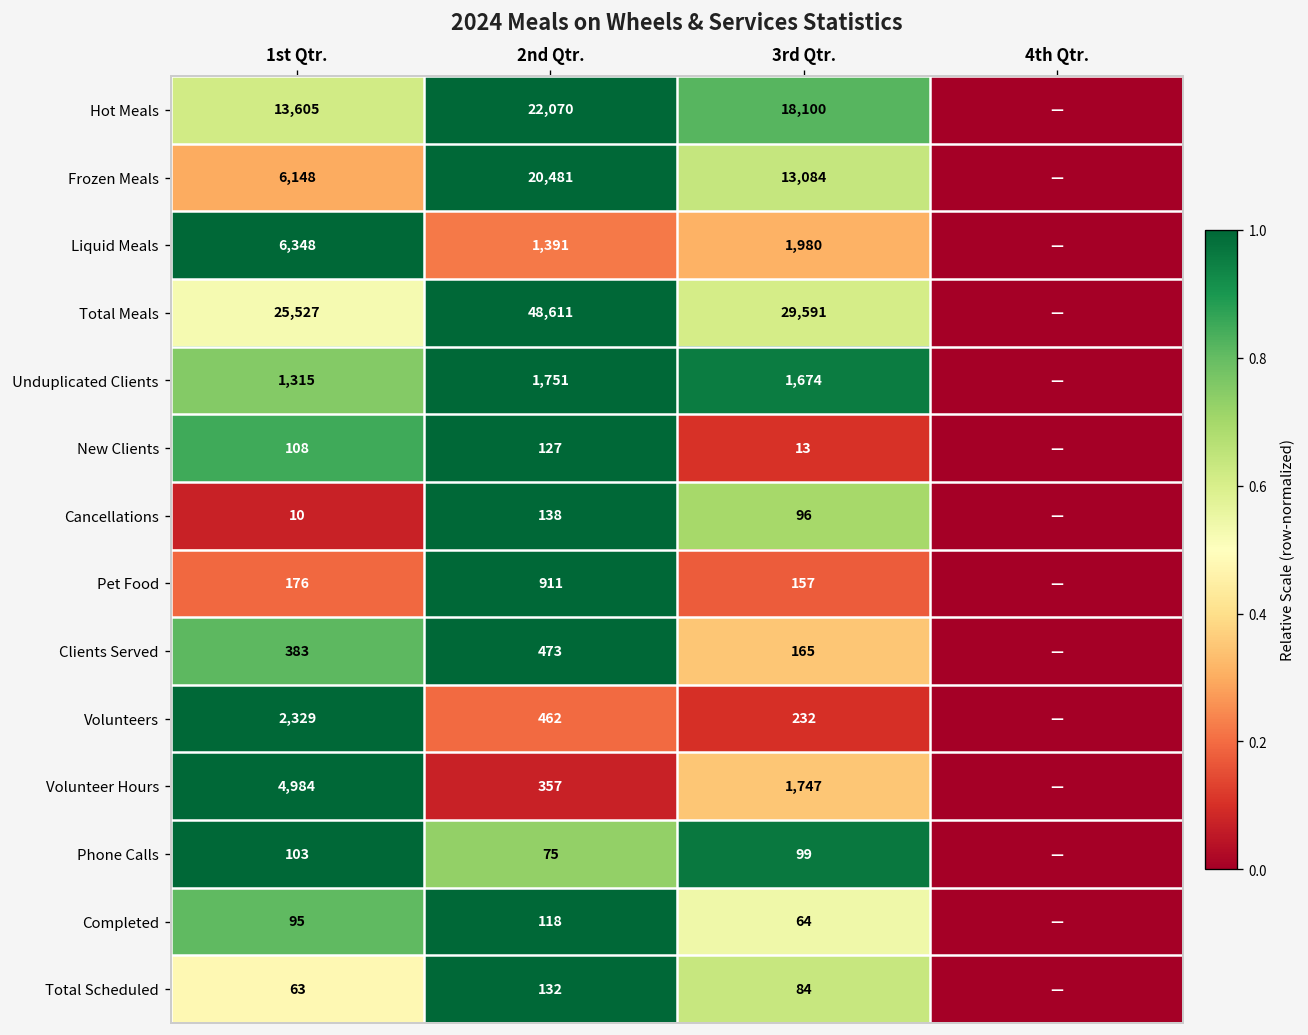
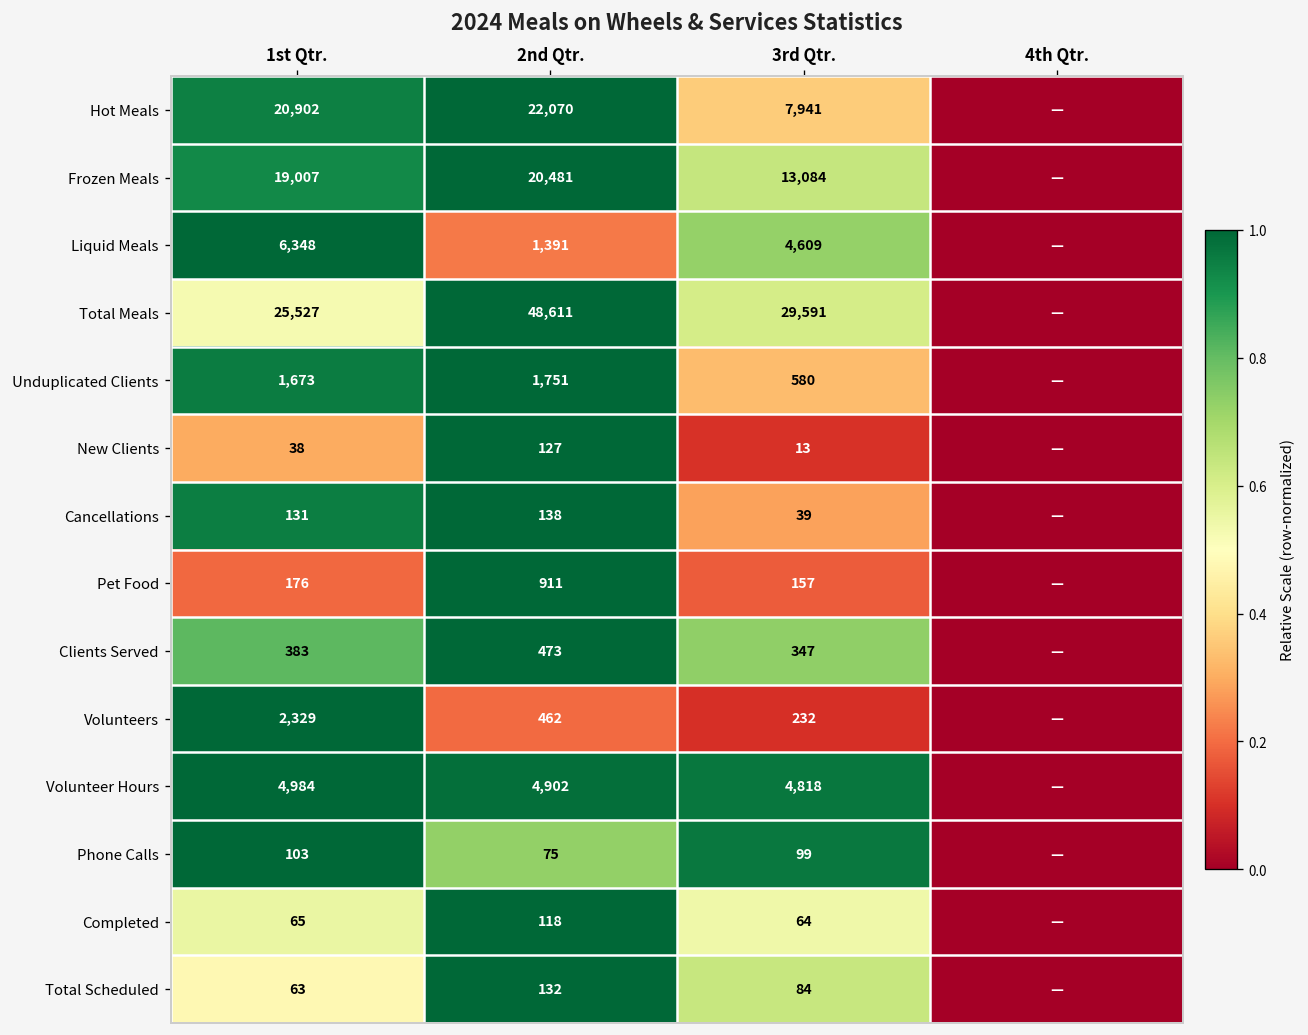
Hot Meals, 1st Qtr.: 13,605 -> 20,902
Hot Meals, 3rd Qtr.: 18,100 -> 7,941
Frozen Meals, 1st Qtr.: 6,148 -> 19,007
Liquid Meals, 3rd Qtr.: 1,980 -> 4,609
Unduplicated Clients, 1st Qtr.: 1,315 -> 1,673
Unduplicated Clients, 3rd Qtr.: 1,674 -> 580
New Clients, 1st Qtr.: 108 -> 38
Cancellations, 1st Qtr.: 10 -> 131
Cancellations, 3rd Qtr.: 96 -> 39
Clients Served, 3rd Qtr.: 165 -> 347
Volunteer Hours, 2nd Qtr.: 357 -> 4,902
Volunteer Hours, 3rd Qtr.: 1,747 -> 4,818
Completed, 1st Qtr.: 95 -> 65
